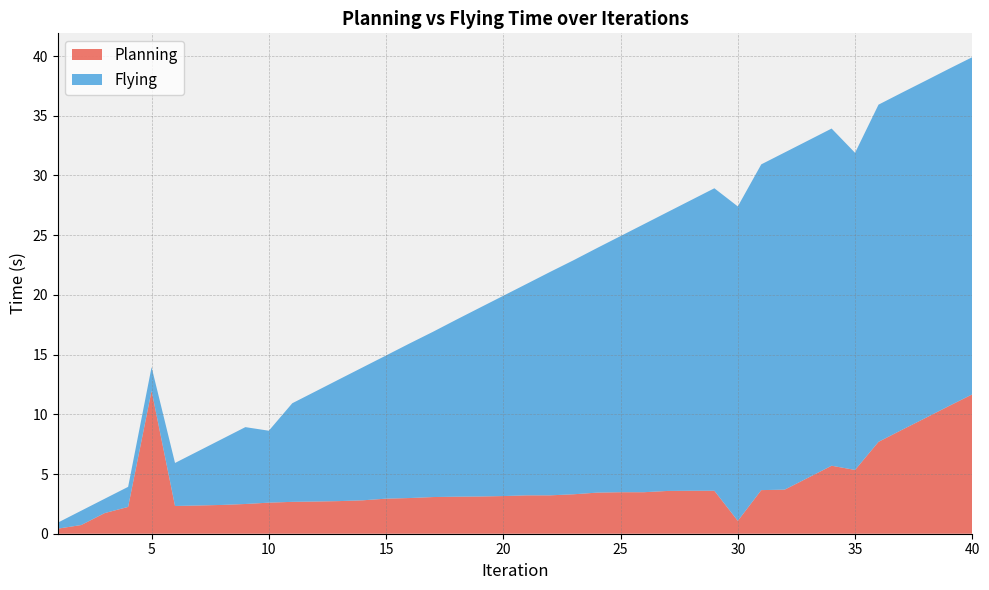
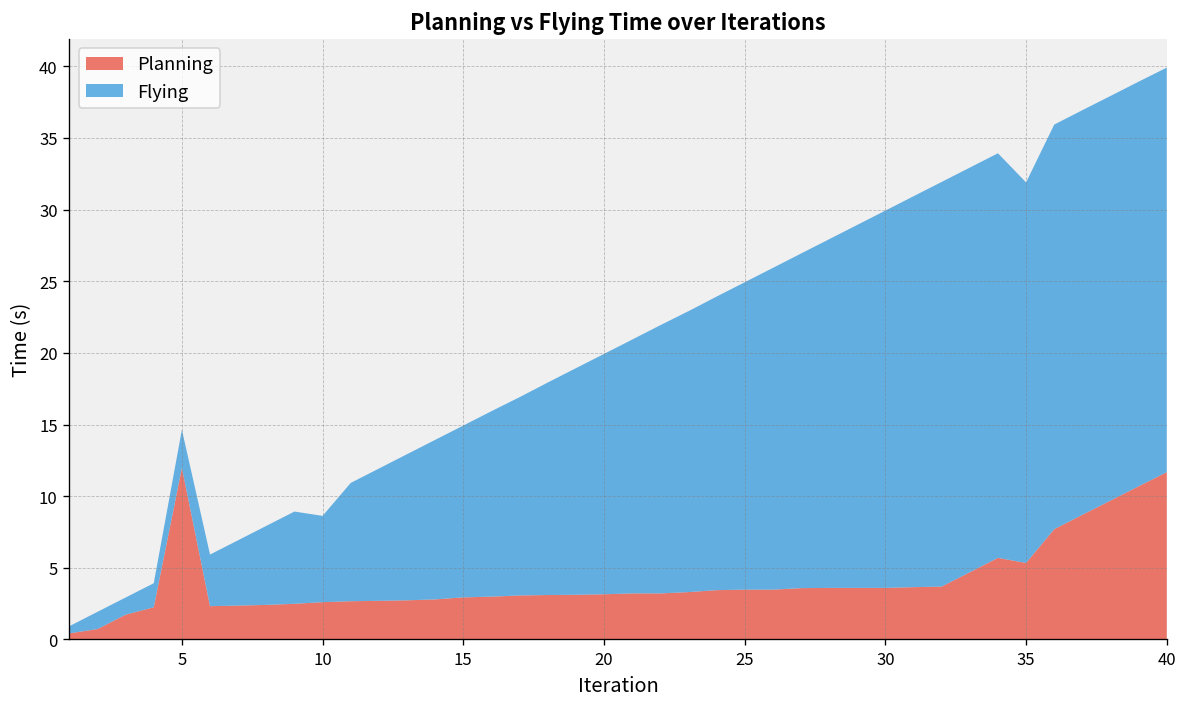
Flying, 5: 2.0 -> 2.7
Planning, 30: 1.1 -> 3.6
